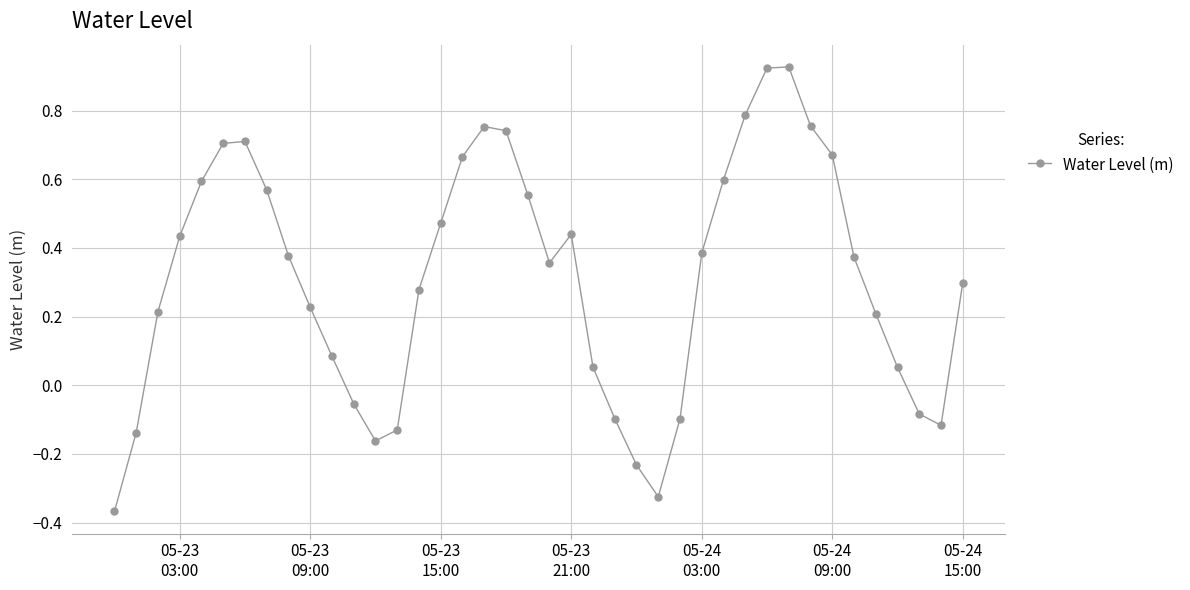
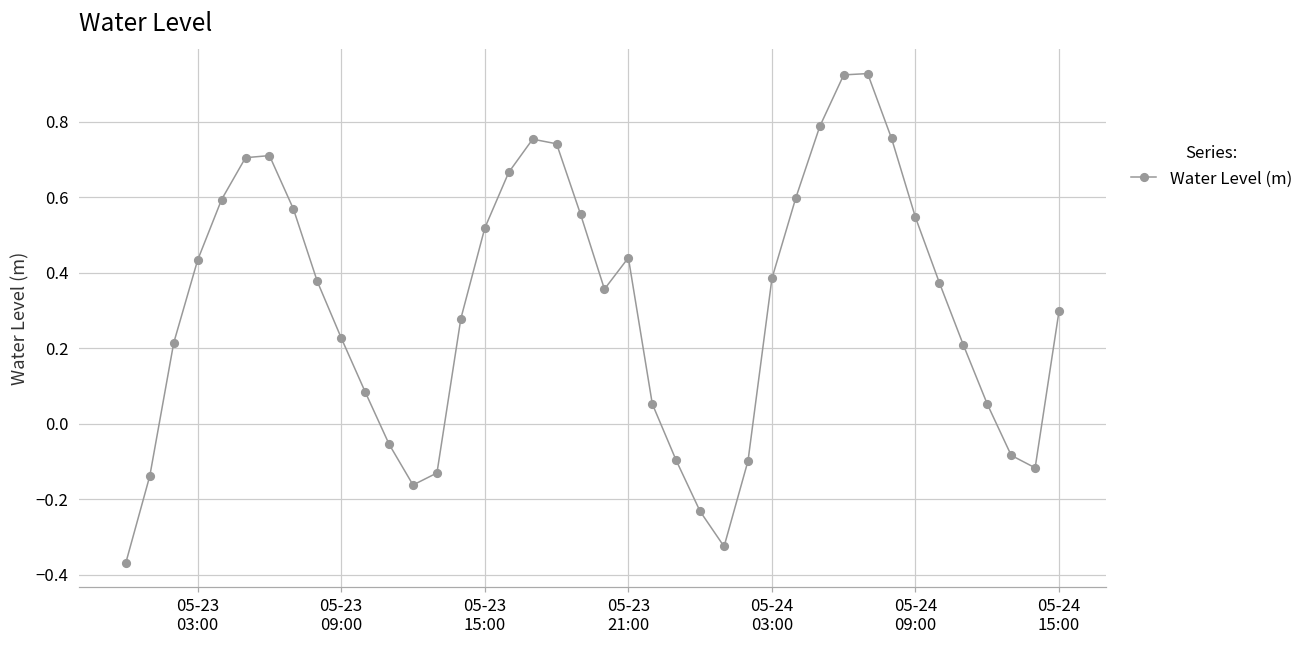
05-23 15:00: 0.47 -> 0.52
05-24 09:00: 0.67 -> 0.55
